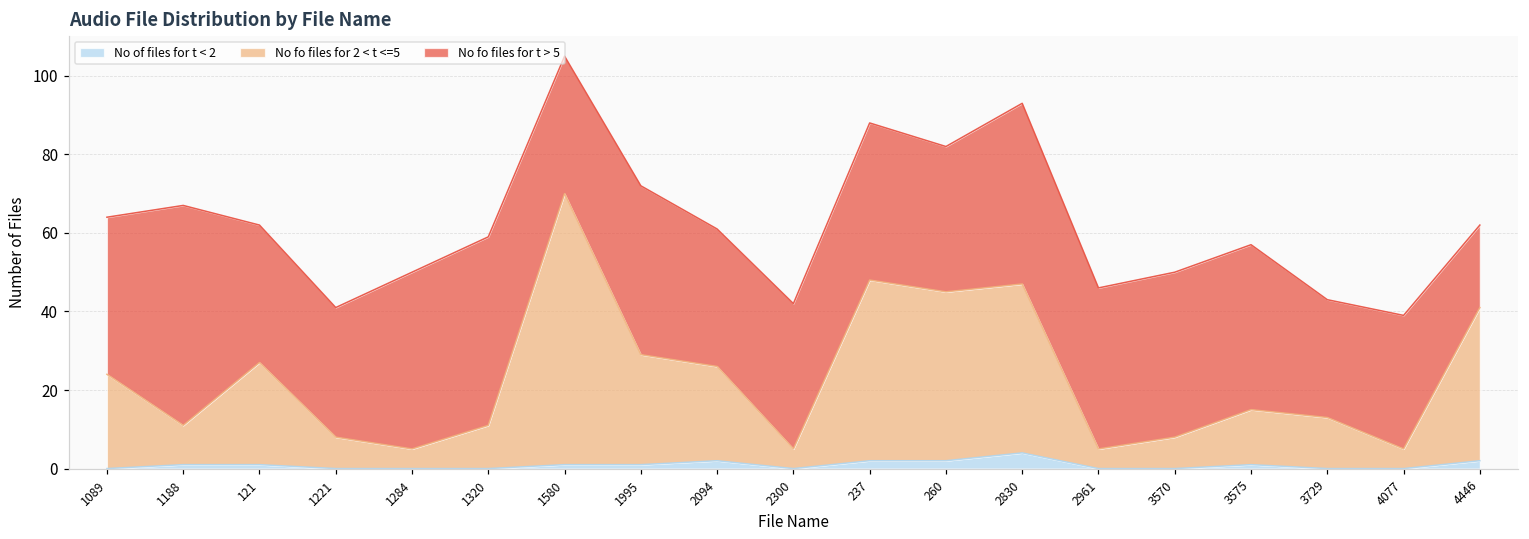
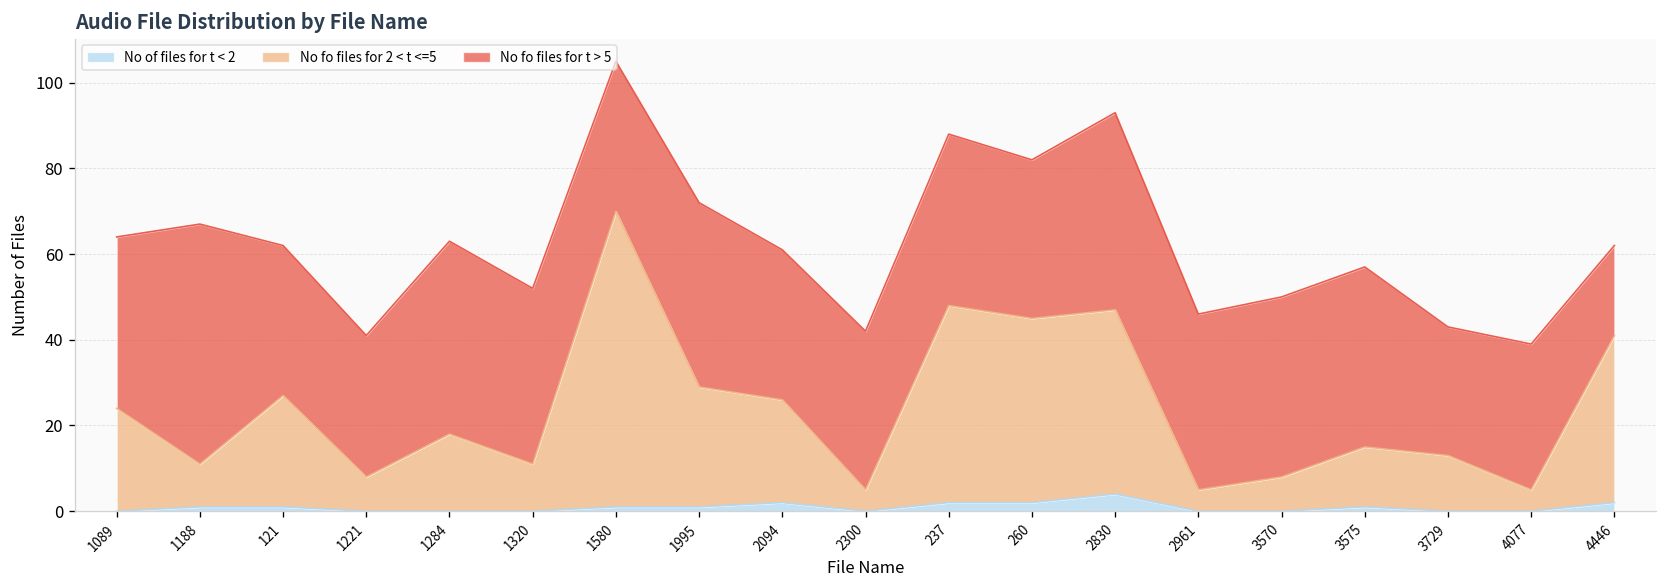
No fo files for 2 < t <=5, 1284: 5 -> 18
No fo files for t > 5, 1320: 48 -> 41
